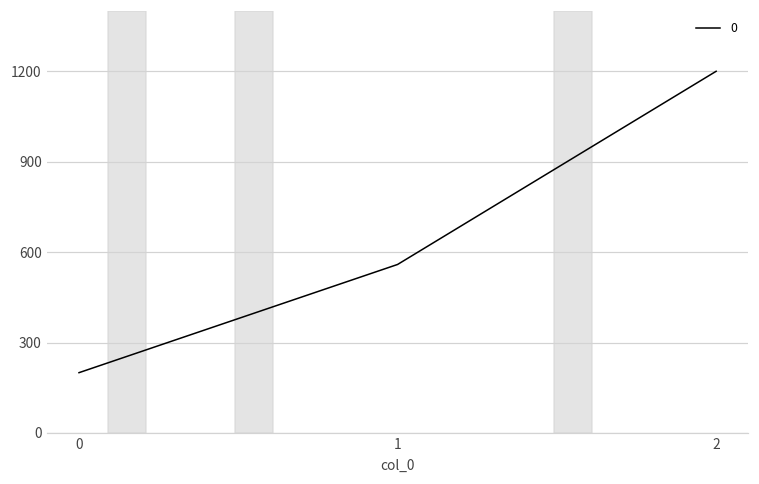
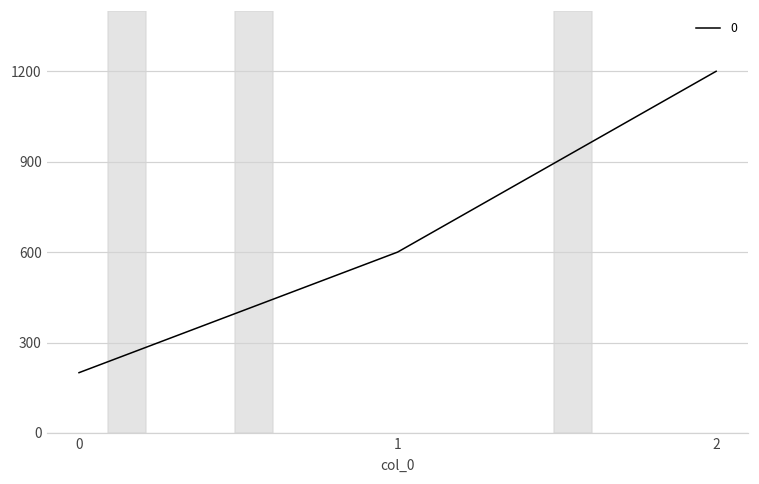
1: 560 -> 600
